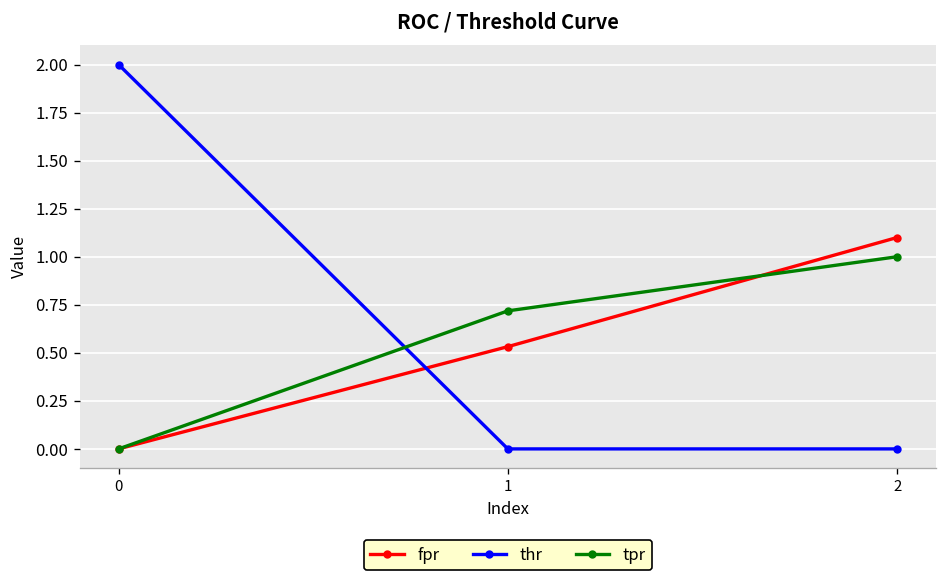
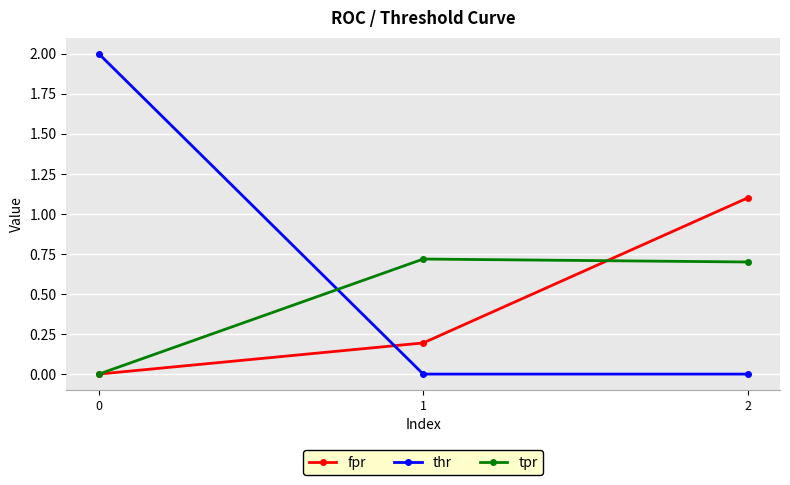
fpr, 1: 0.53 -> 0.19
tpr, 2: 1.0 -> 0.7
